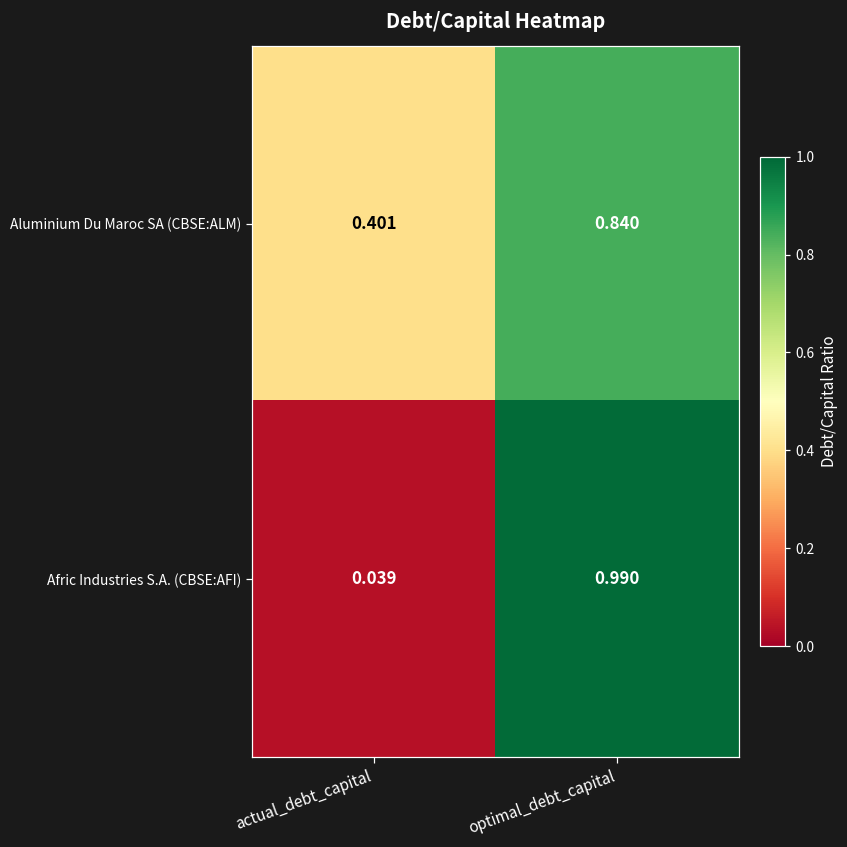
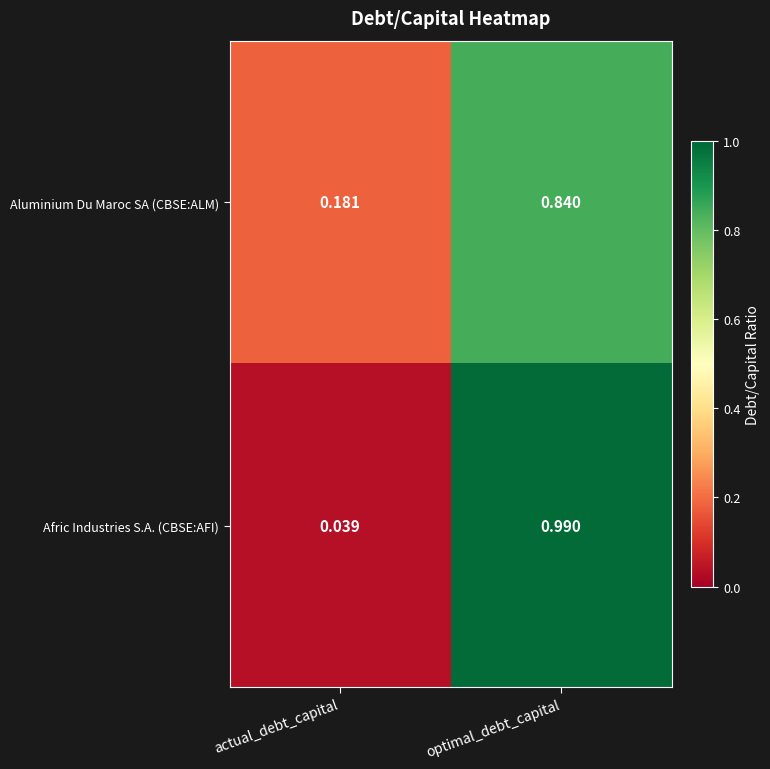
Aluminium Du Maroc SA (CBSE:ALM), actual_debt_capital: 0.401 -> 0.181
